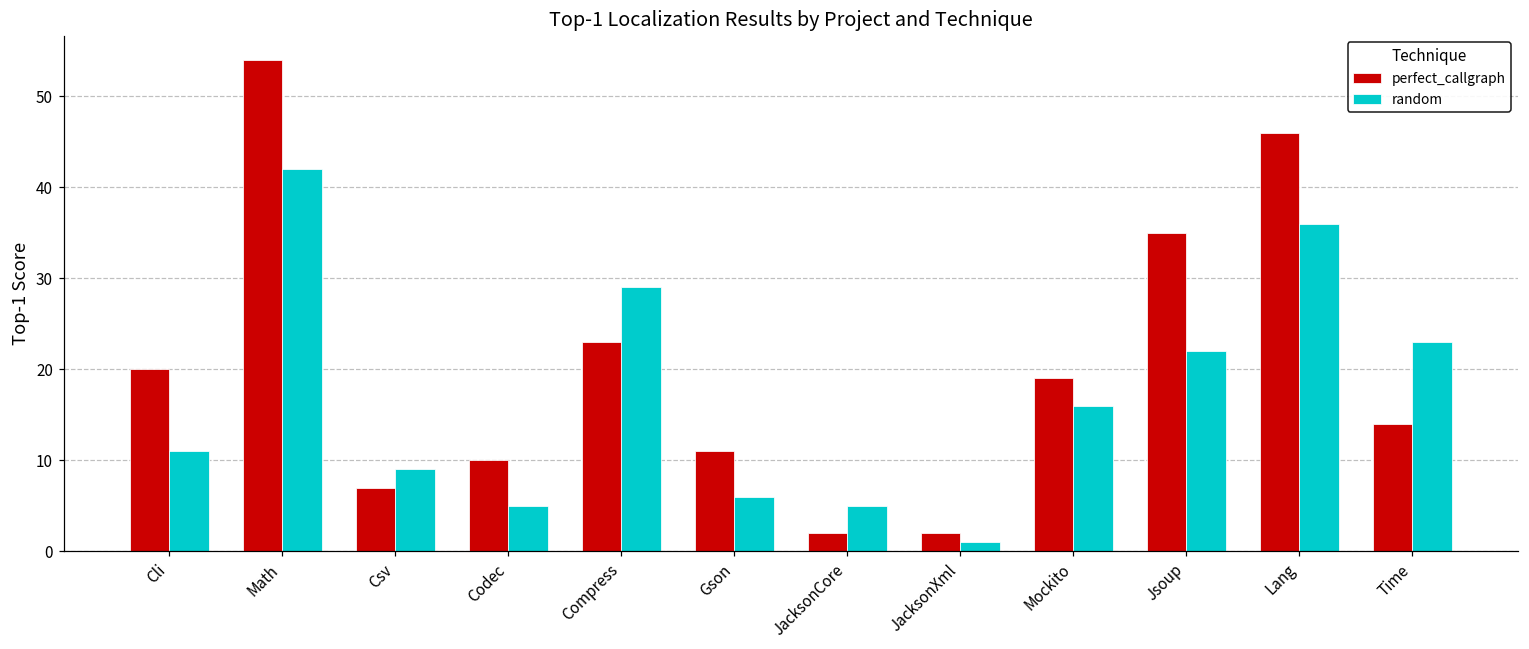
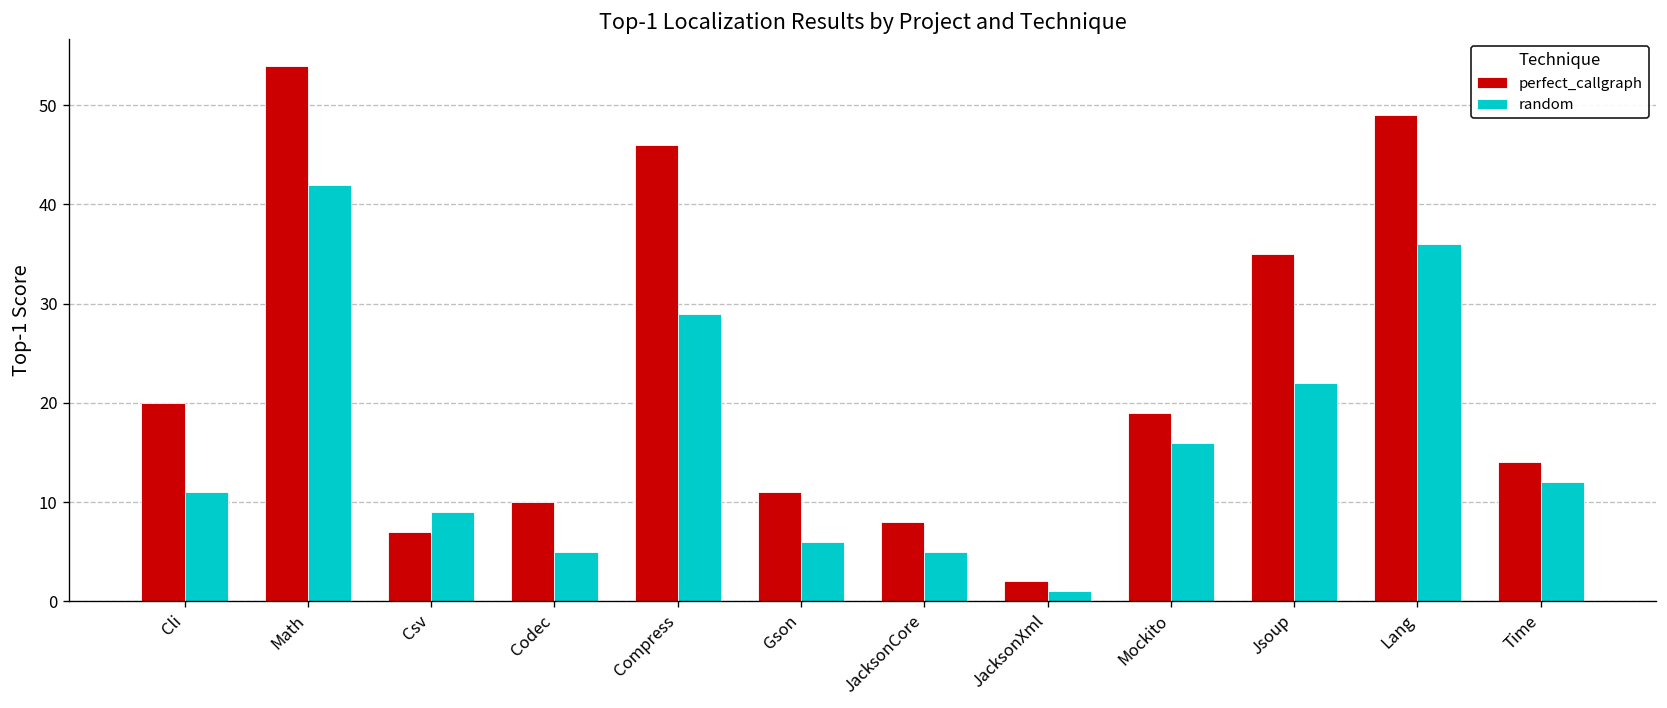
perfect_callgraph, Compress: 23 -> 46
perfect_callgraph, JacksonCore: 2 -> 8
perfect_callgraph, Lang: 46 -> 49
random, Time: 23 -> 12
